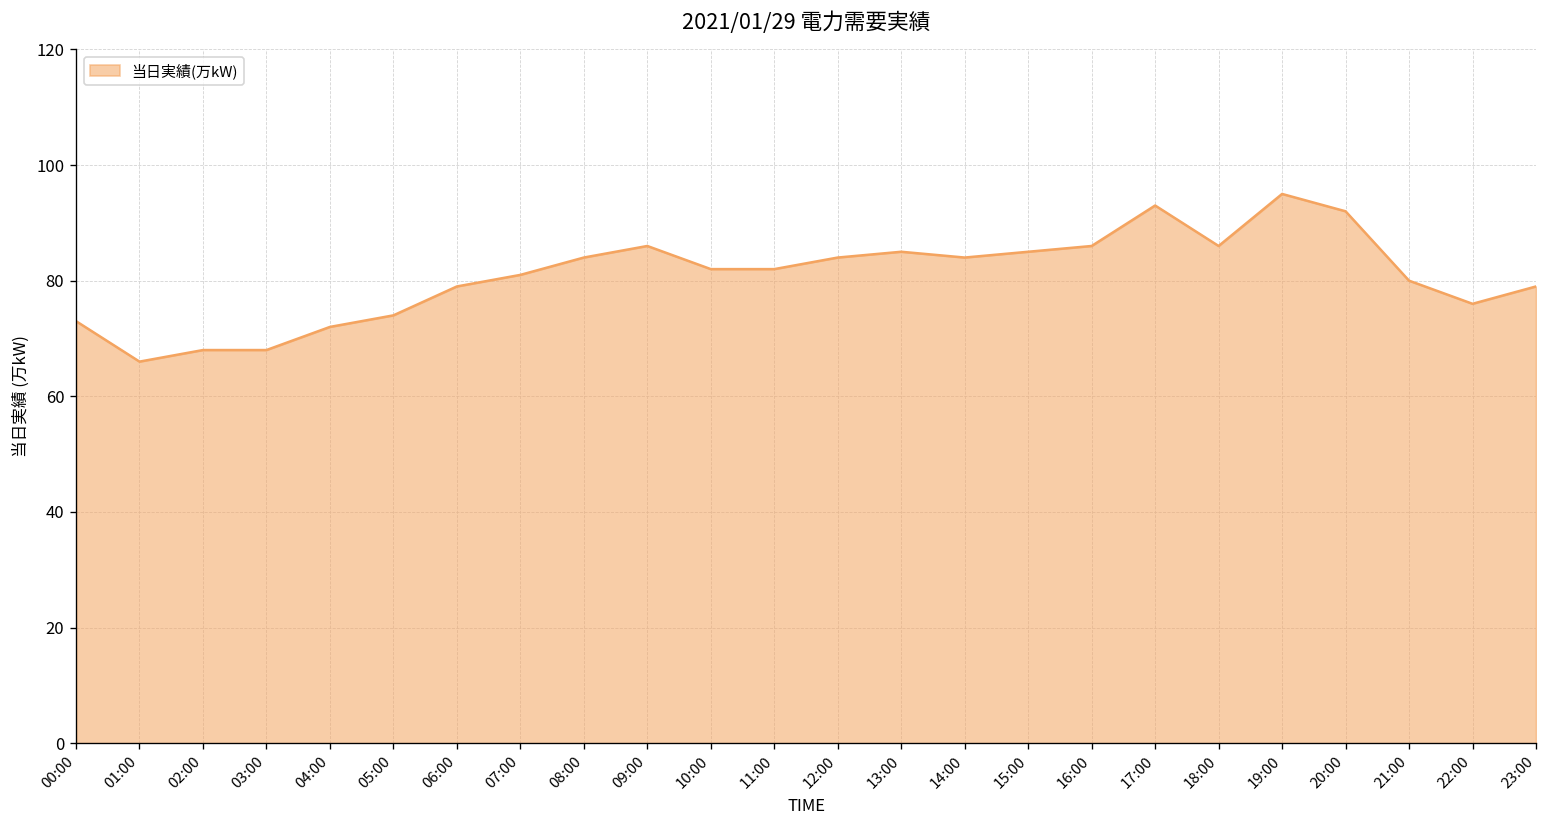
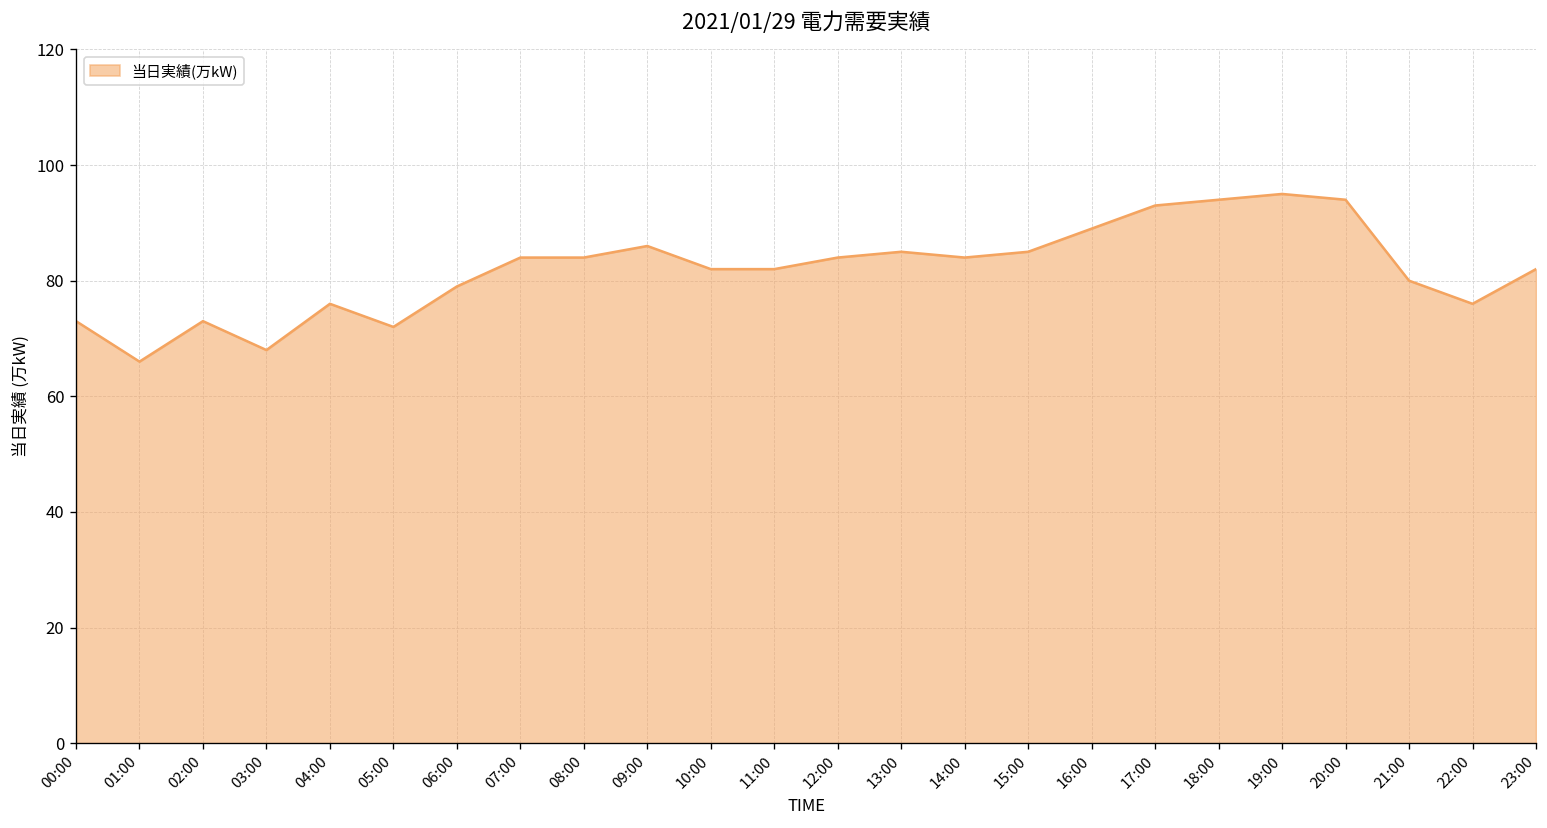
02:00: 68 -> 73
04:00: 72 -> 76
05:00: 74 -> 72
07:00: 81 -> 84
16:00: 86 -> 89
18:00: 86 -> 94
20:00: 92 -> 94
23:00: 79 -> 82
